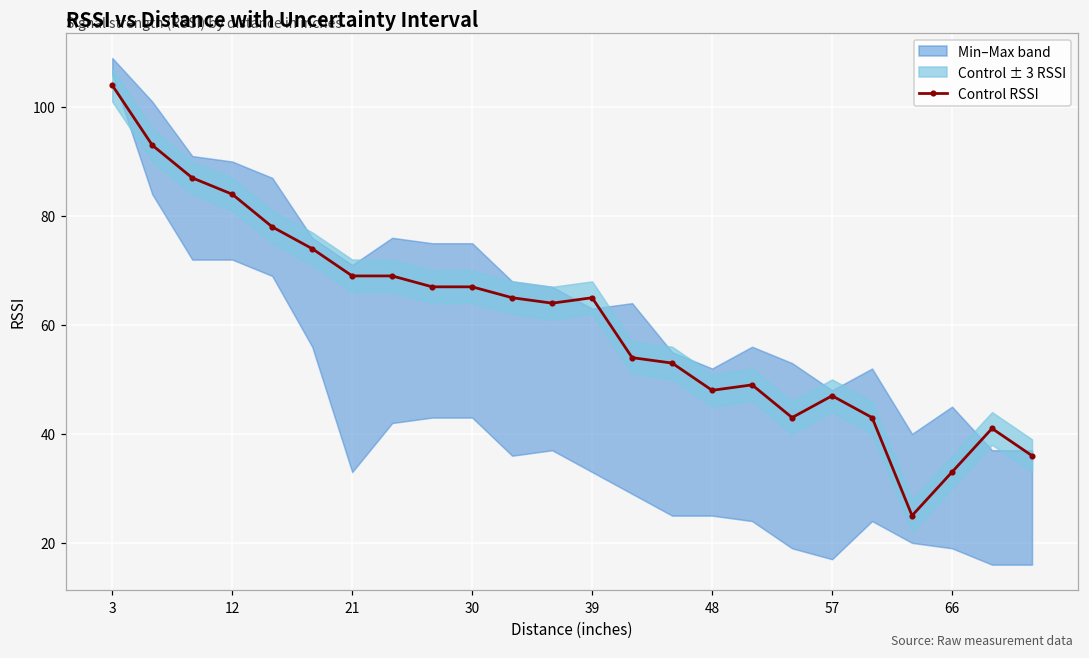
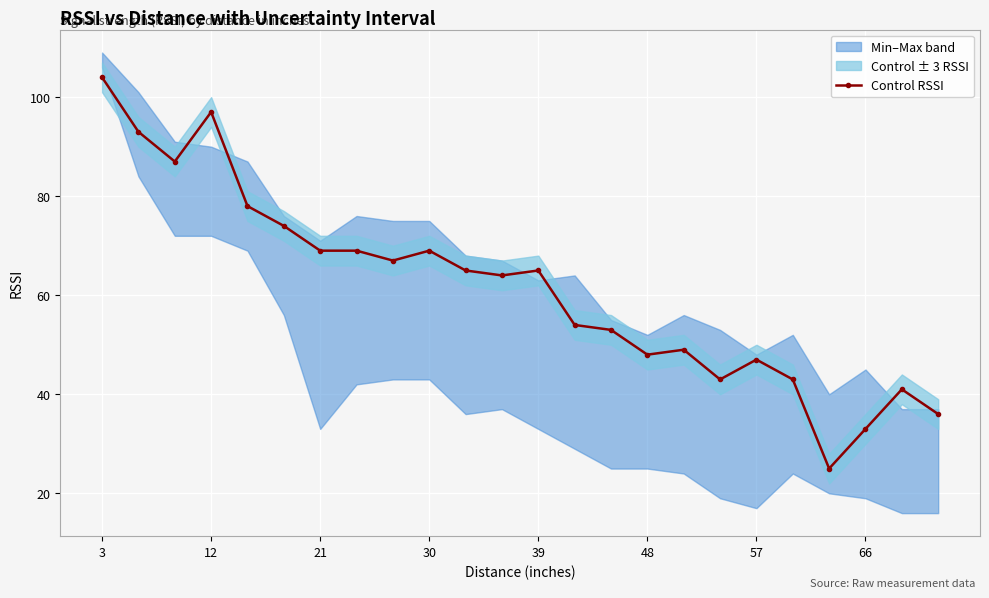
Control RSSI, 12: 84 -> 97
Control RSSI, 30: 67 -> 69
